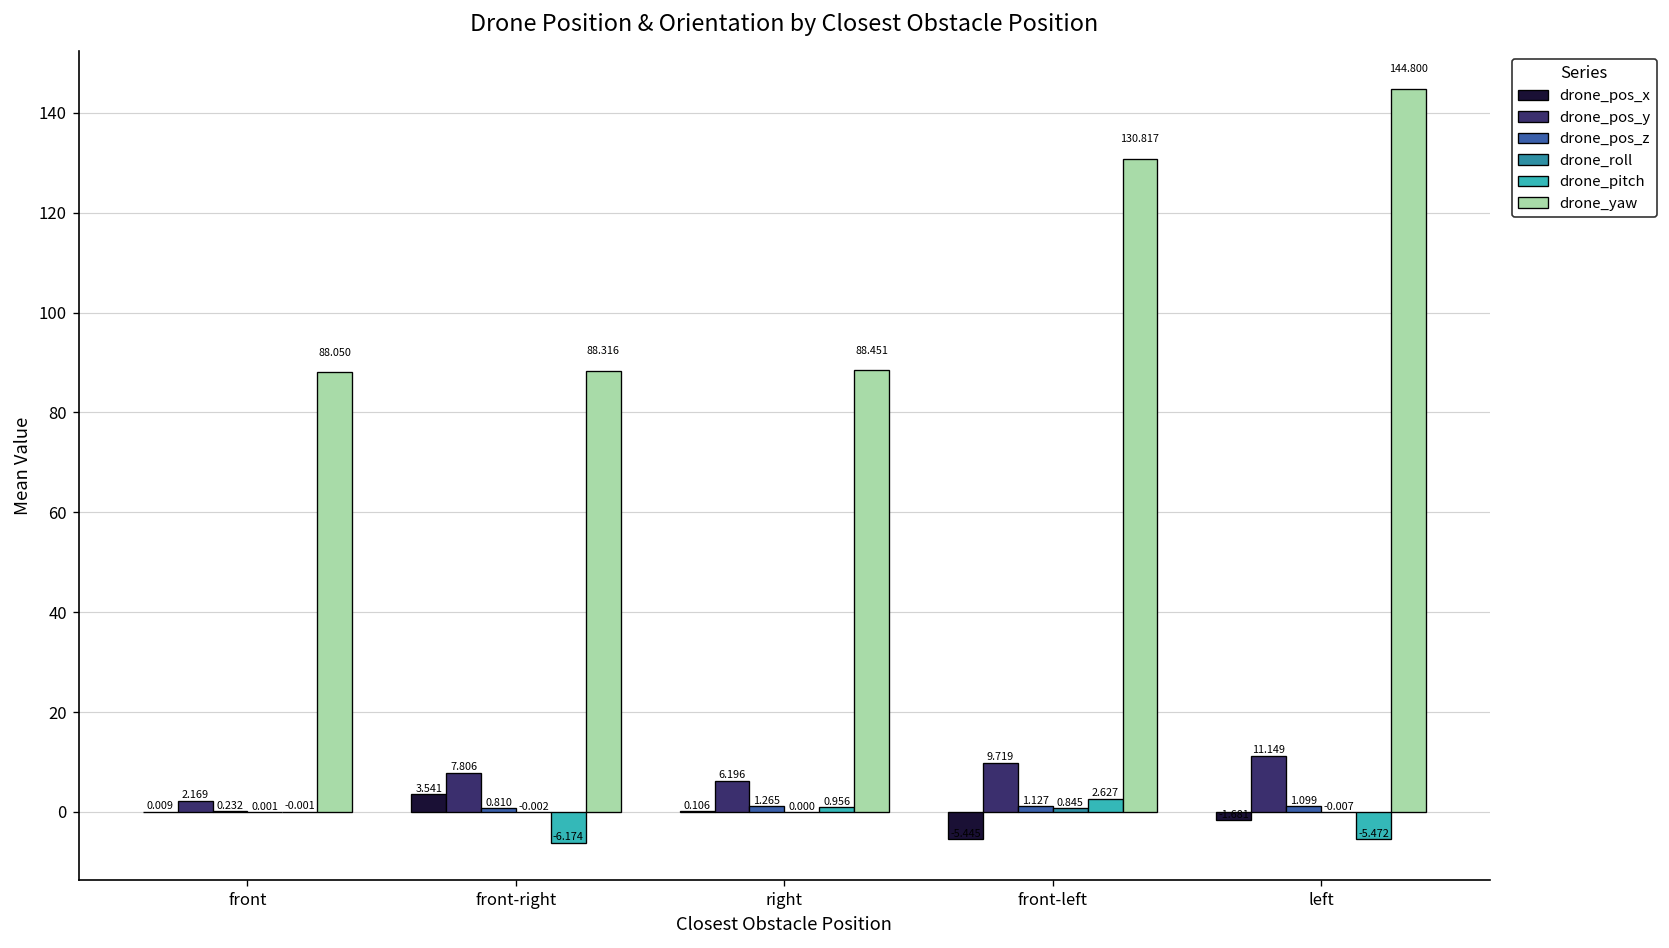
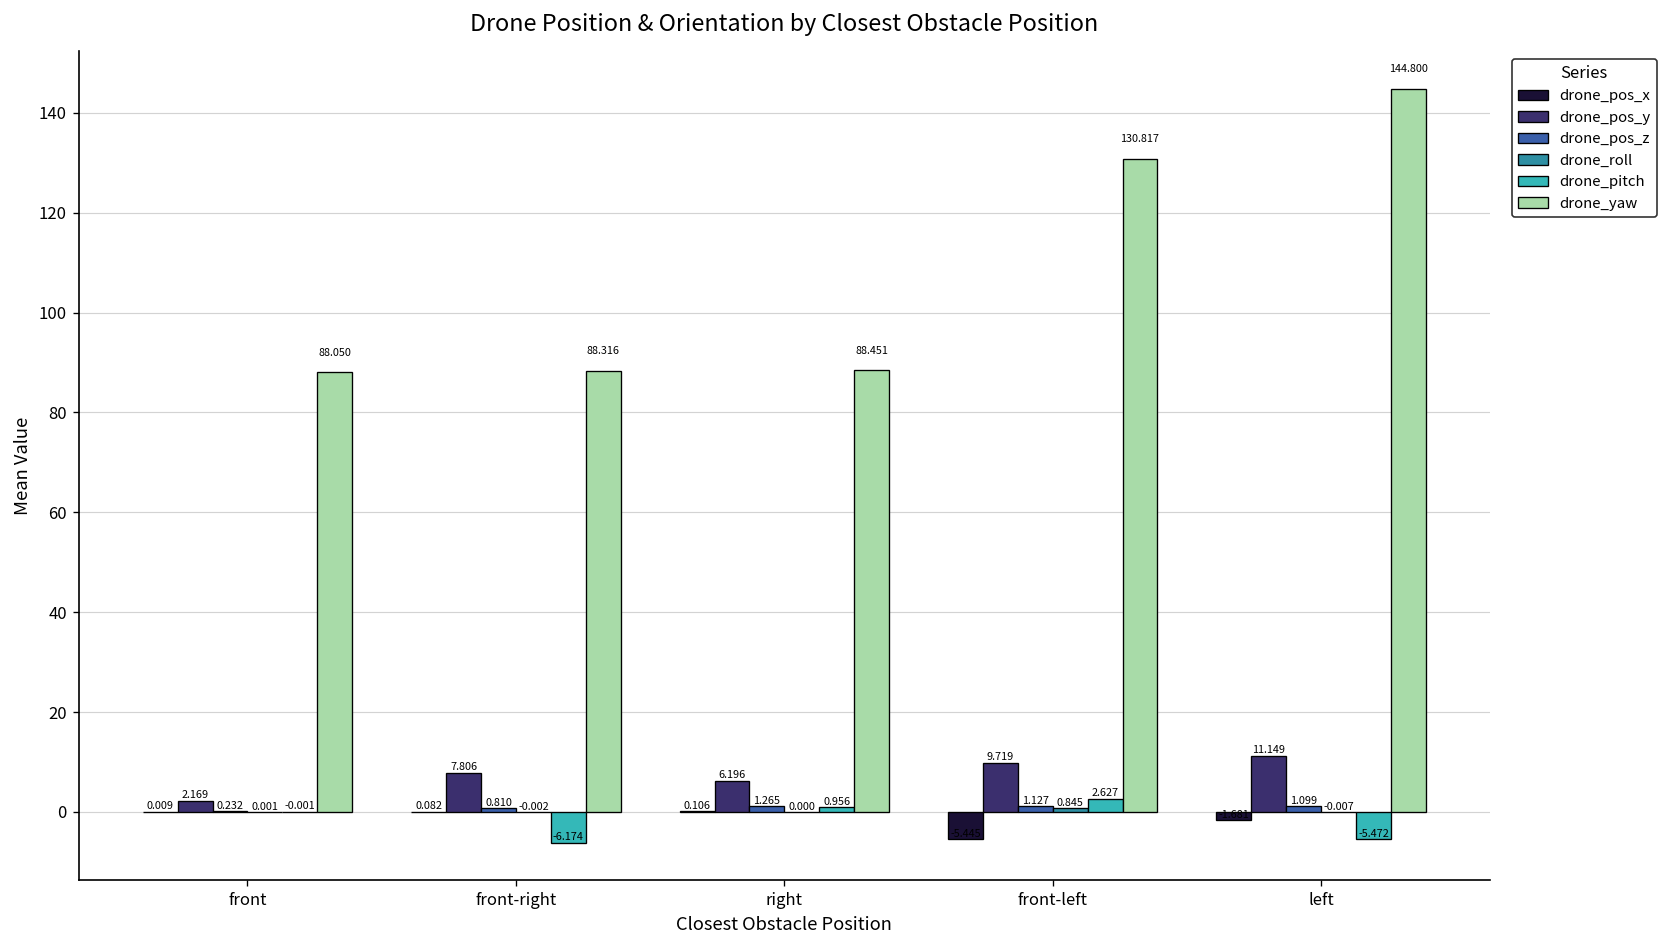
drone_pos_x, front-right: 3.541 -> 0.082
